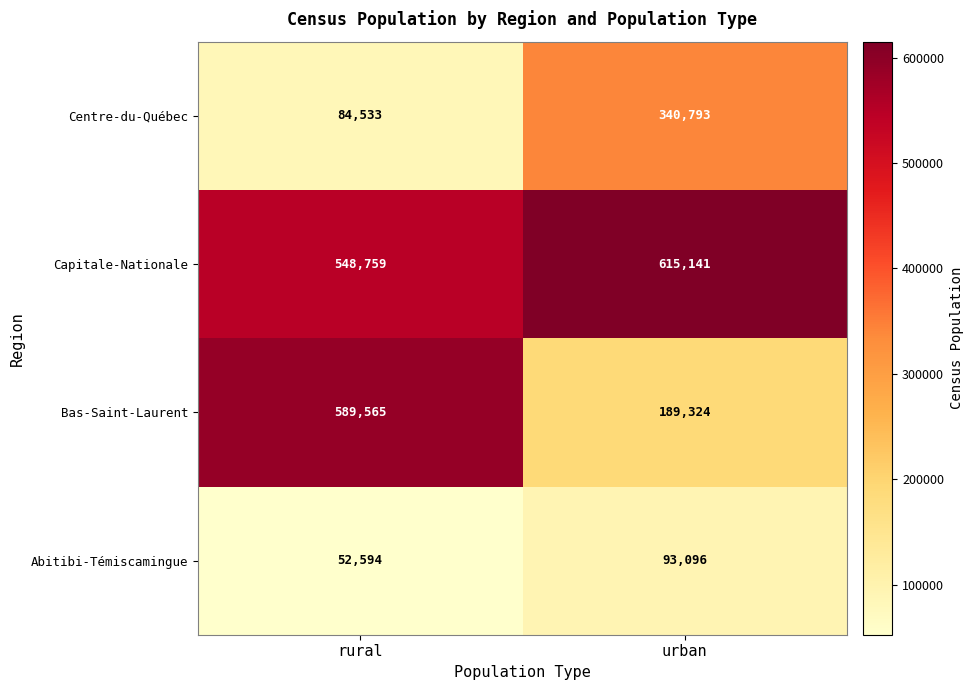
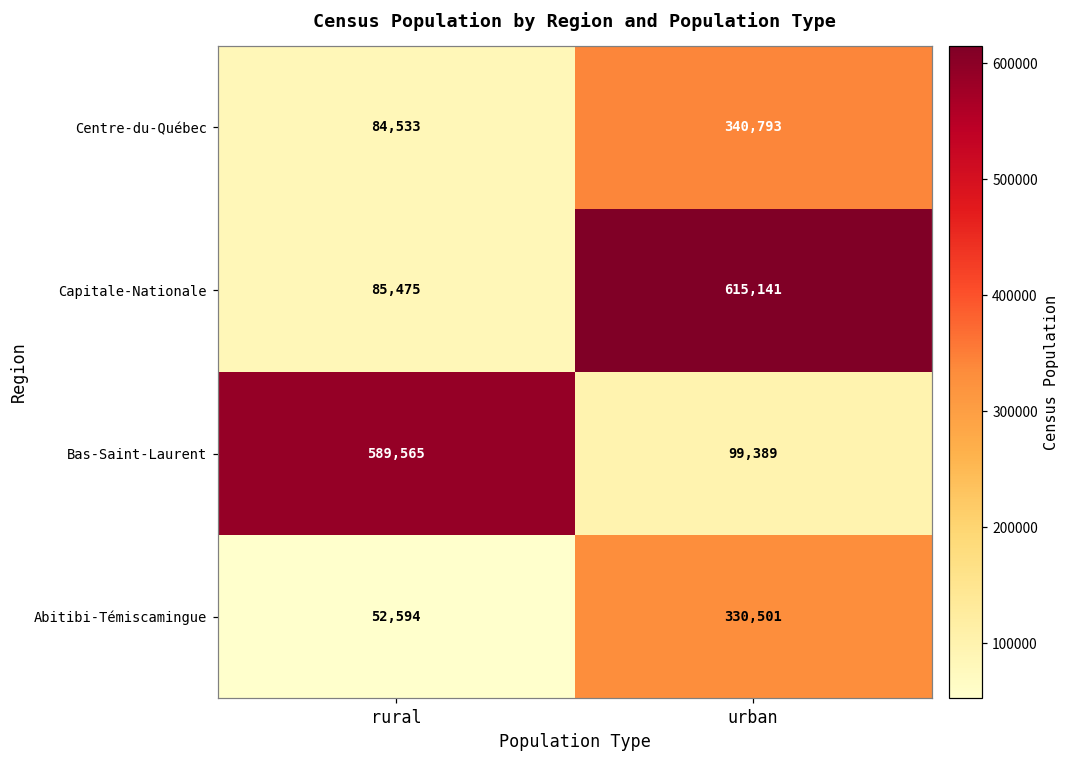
Capitale-Nationale, rural: 548,759 -> 85,475
Bas-Saint-Laurent, urban: 189,324 -> 99,389
Abitibi-Témiscamingue, urban: 93,096 -> 330,501
